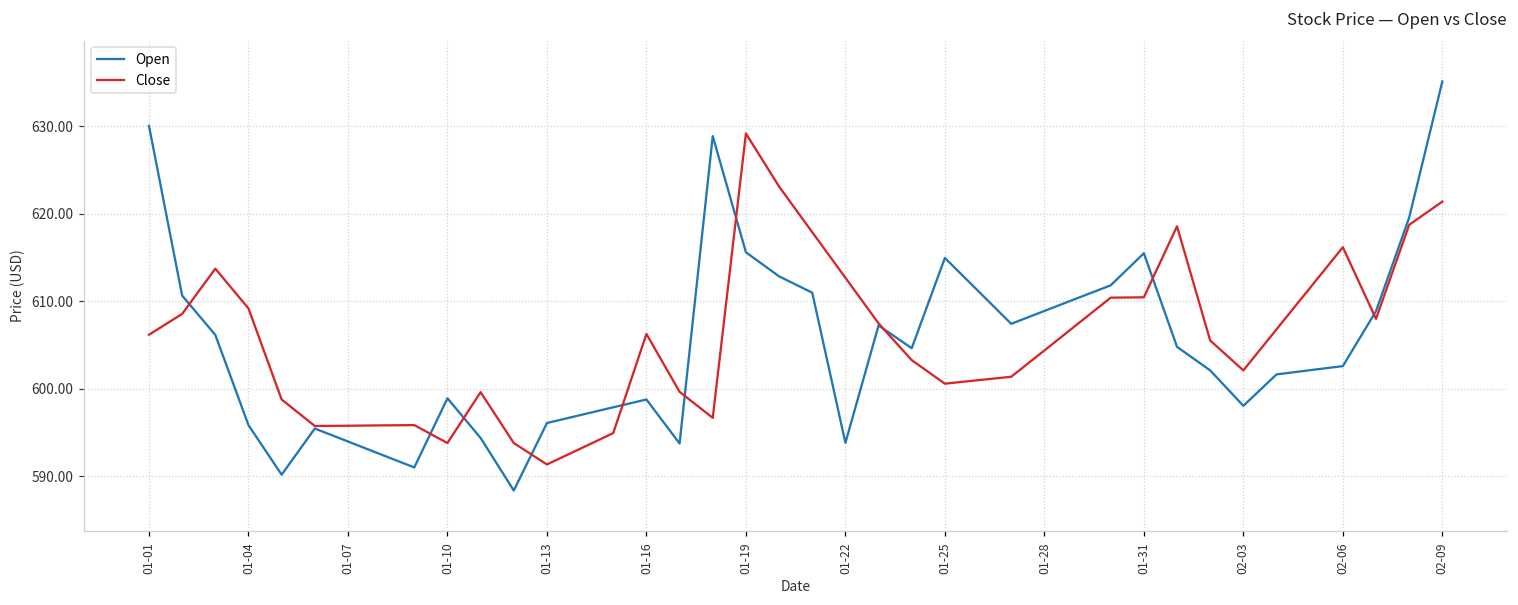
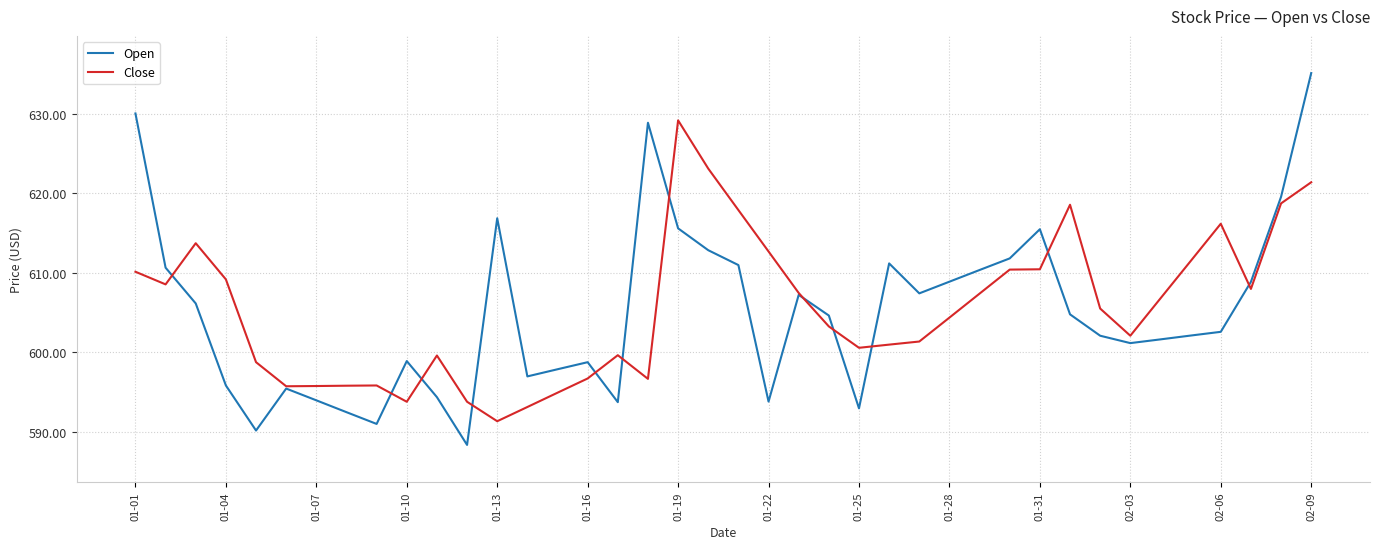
Close, 01-01: 606 -> 610
Open, 01-13: 596 -> 617
Close, 01-16: 606 -> 597
Open, 01-25: 615 -> 593
Open, 02-03: 598 -> 601
